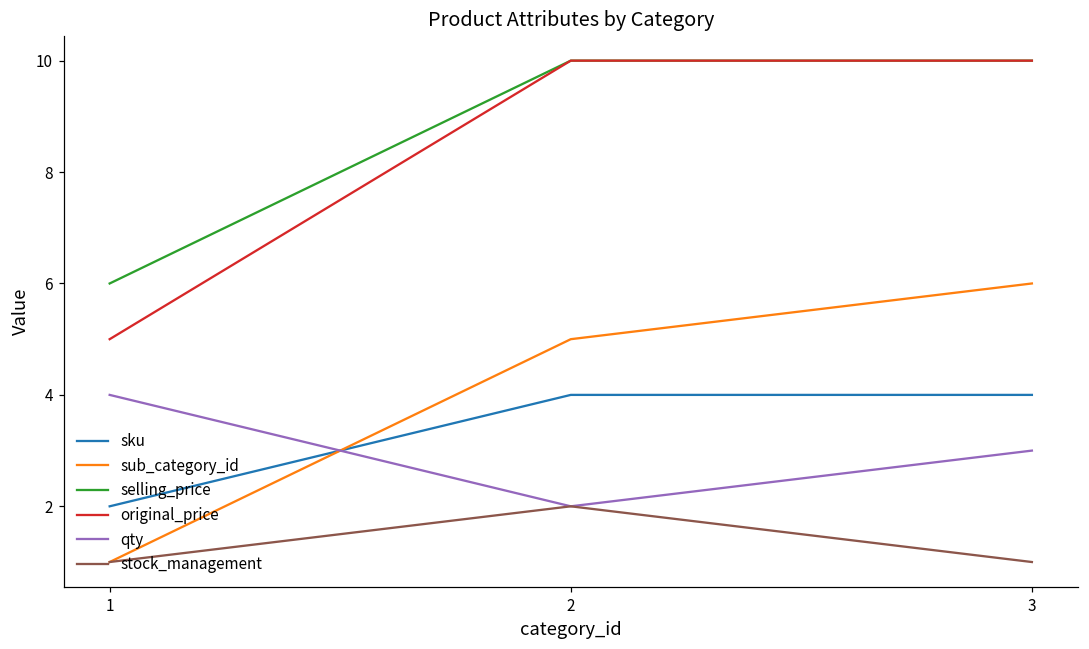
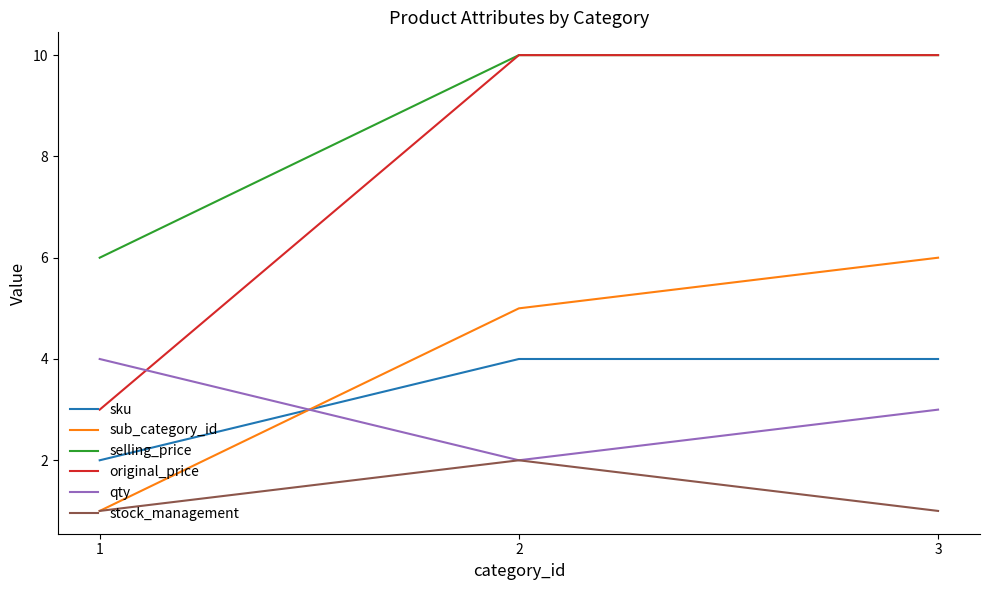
original_price, 1: 5 -> 3
